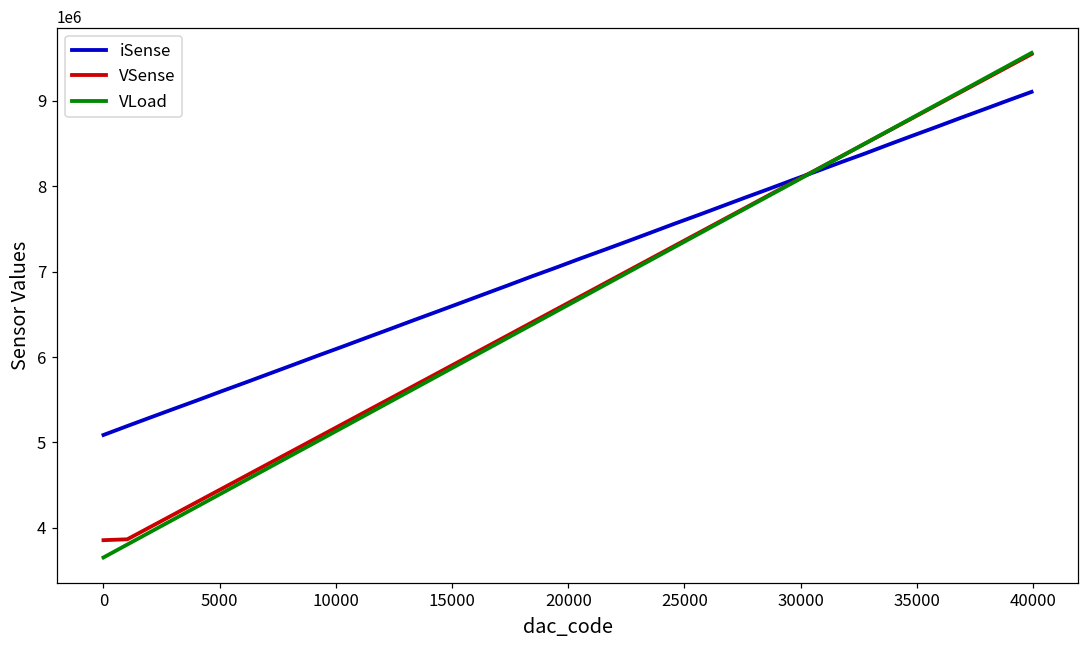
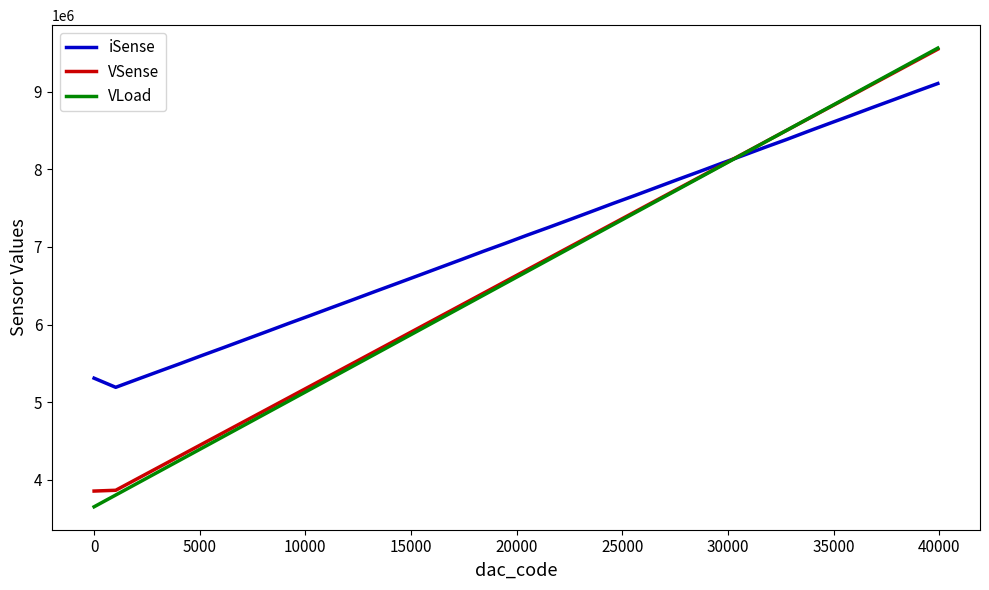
iSense, 0: 5100000 -> 5300000
